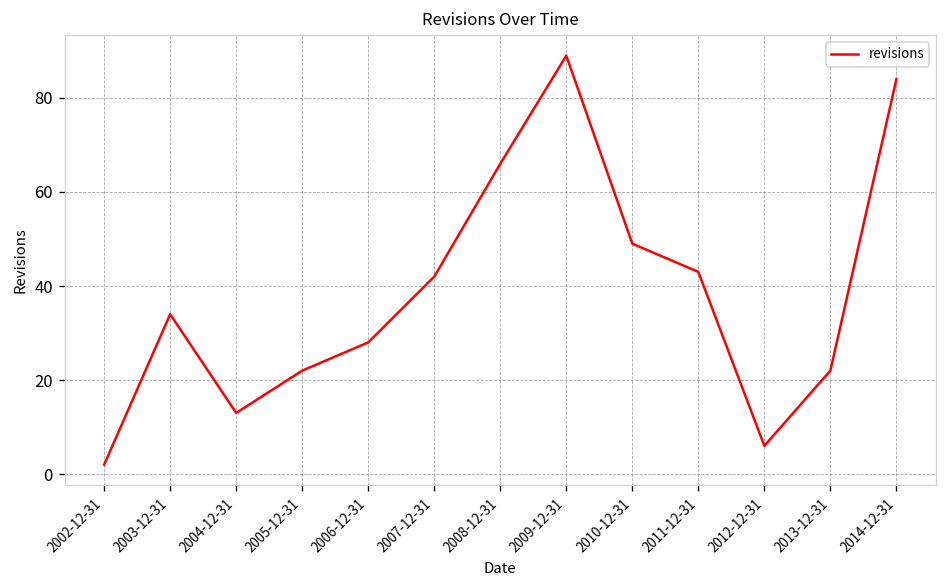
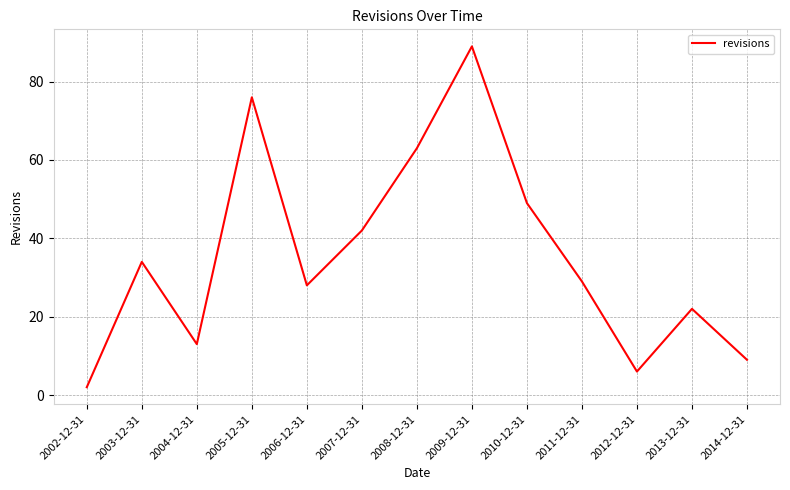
2005-12-31: 22 -> 76
2008-12-31: 66 -> 63
2011-12-31: 43 -> 29
2014-12-31: 84 -> 9
